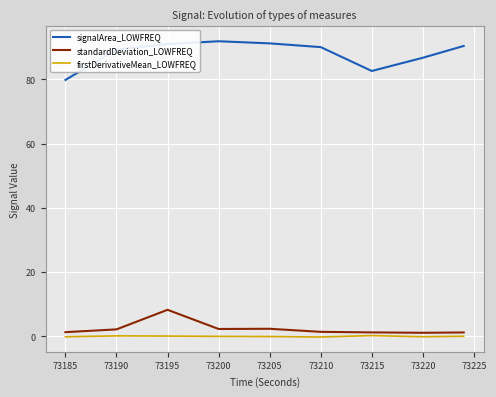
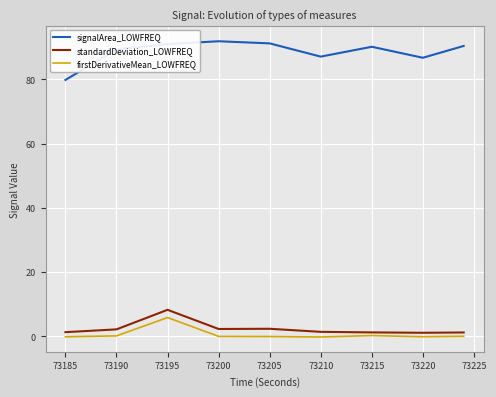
firstDerivativeMean_LOWFREQ, 73195: 0 -> 6
signalArea_LOWFREQ, 73210: 90 -> 87
signalArea_LOWFREQ, 73215: 83 -> 90
